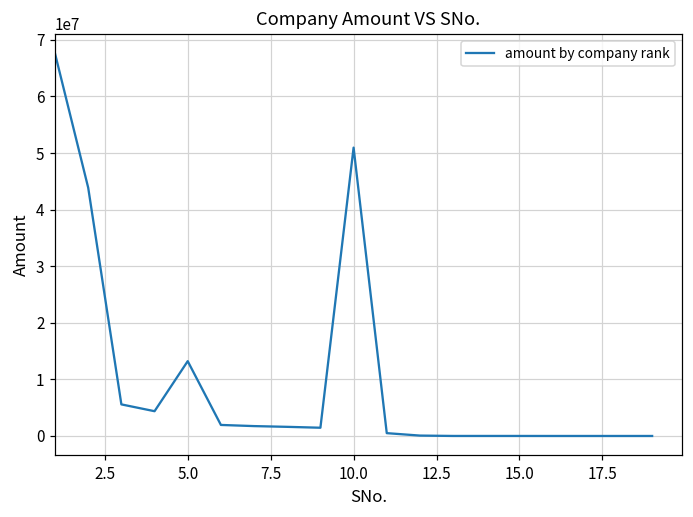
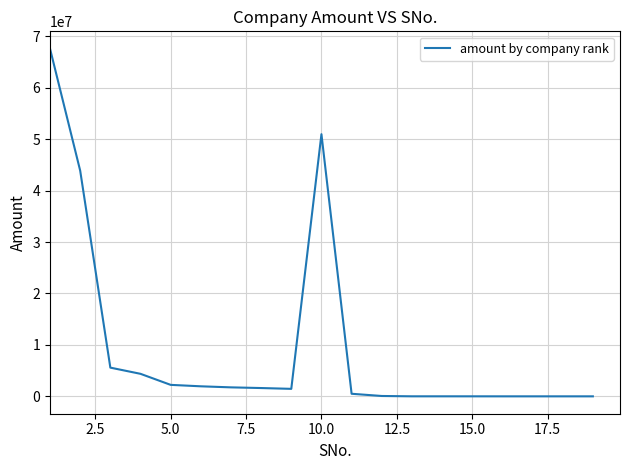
5.0: 13000000 -> 2000000
